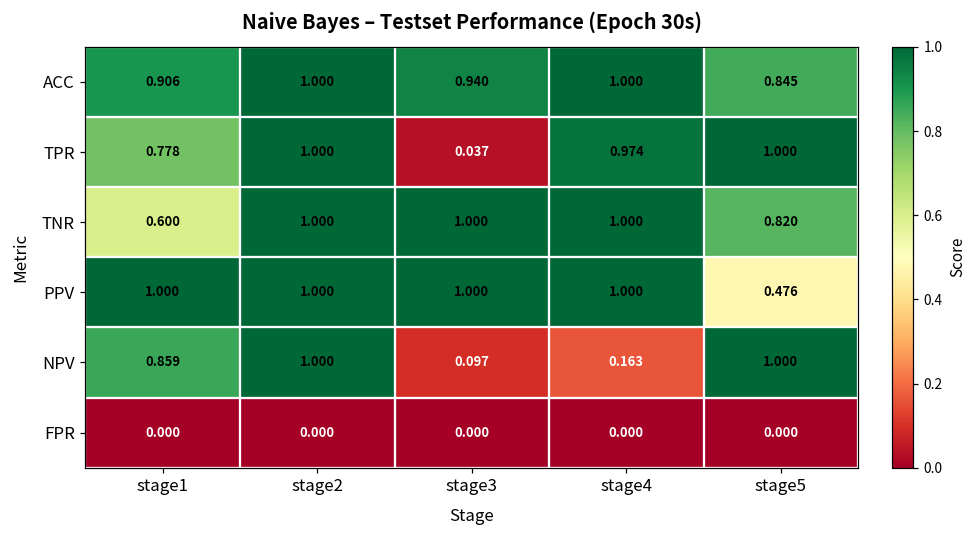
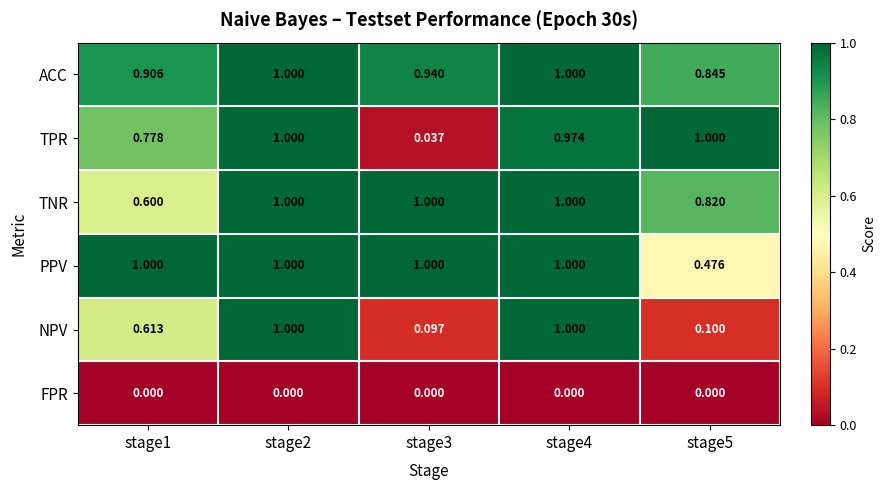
NPV, stage1: 0.859 -> 0.613
NPV, stage4: 0.163 -> 1.000
NPV, stage5: 1.000 -> 0.100
